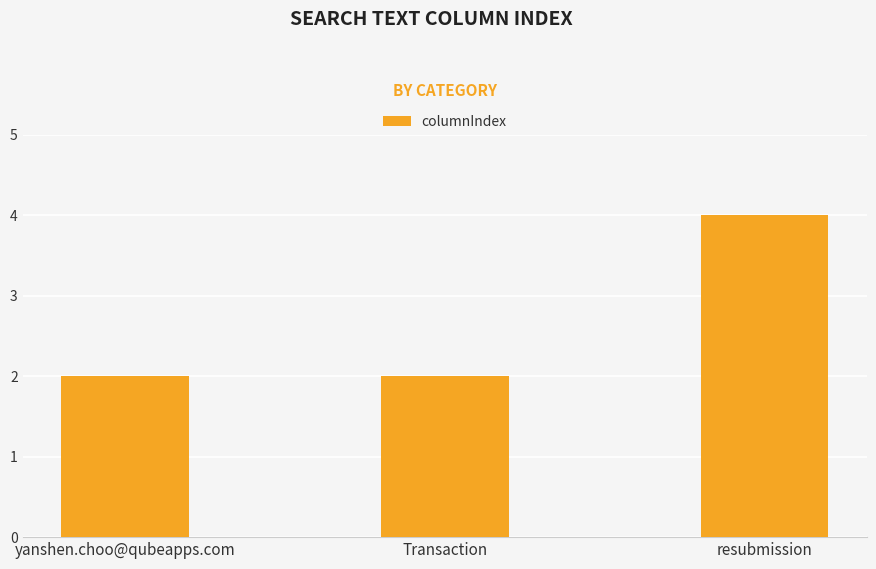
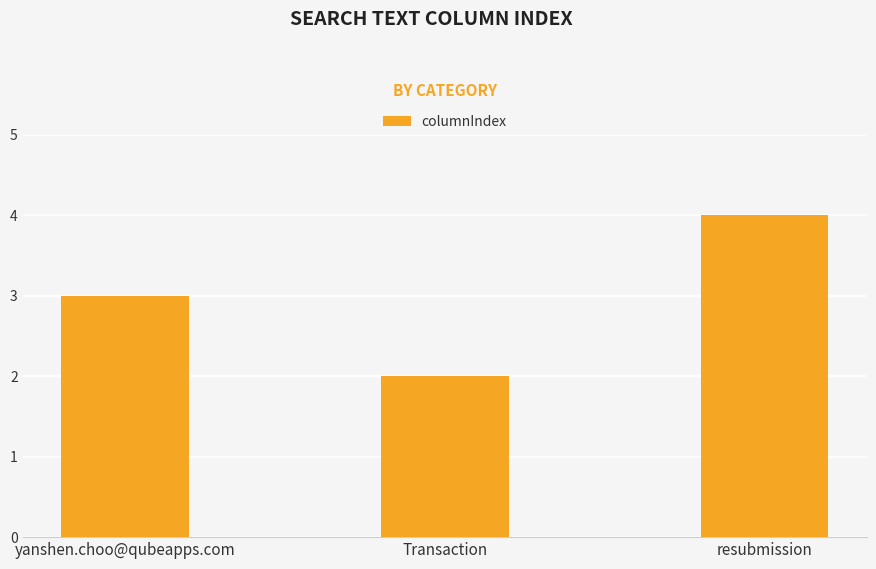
yanshen.choo@qubeapps.com: 2 -> 3
